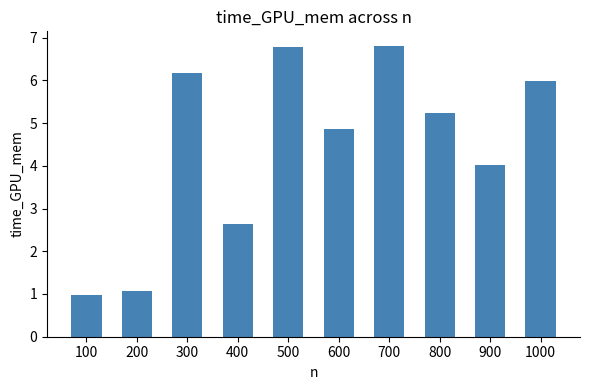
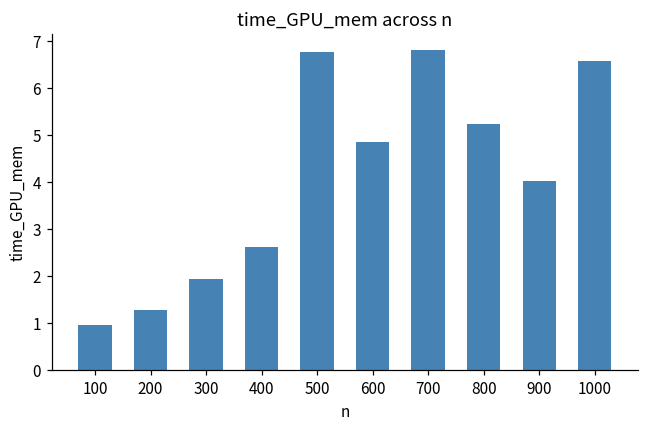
200: 1.1 -> 1.3
300: 6.2 -> 2.0
1000: 6.0 -> 6.6
